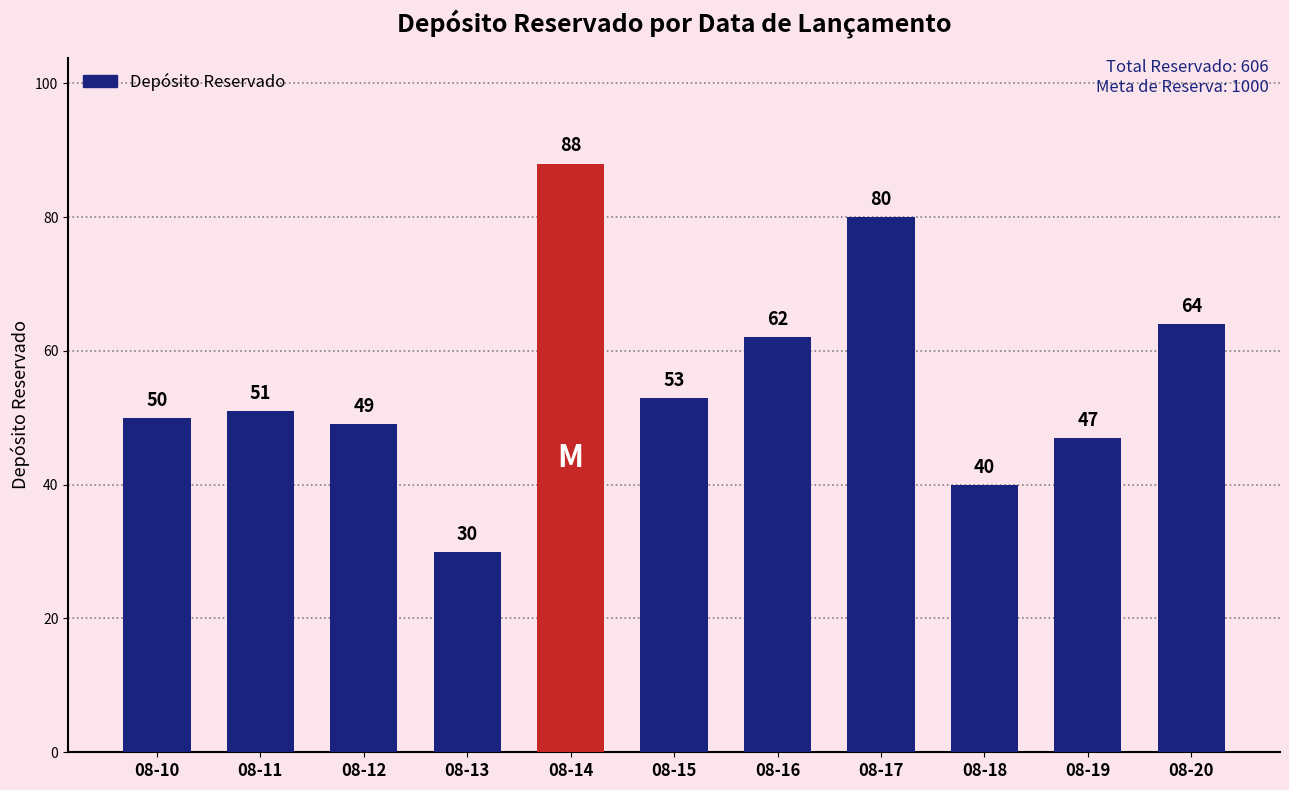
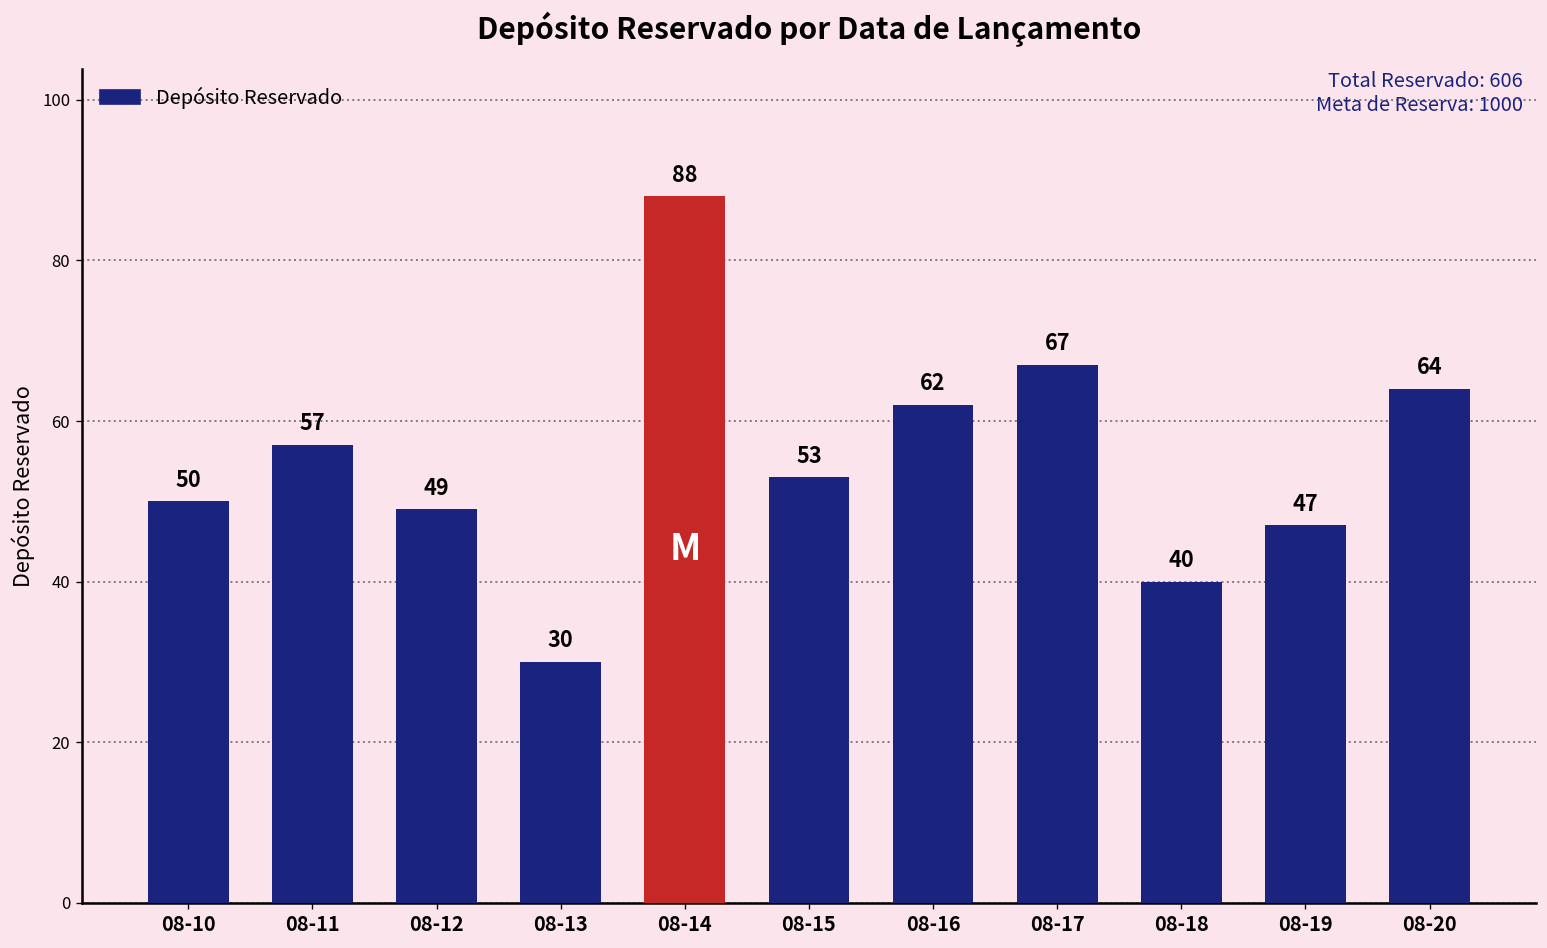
08-11: 51 -> 57
08-17: 80 -> 67
